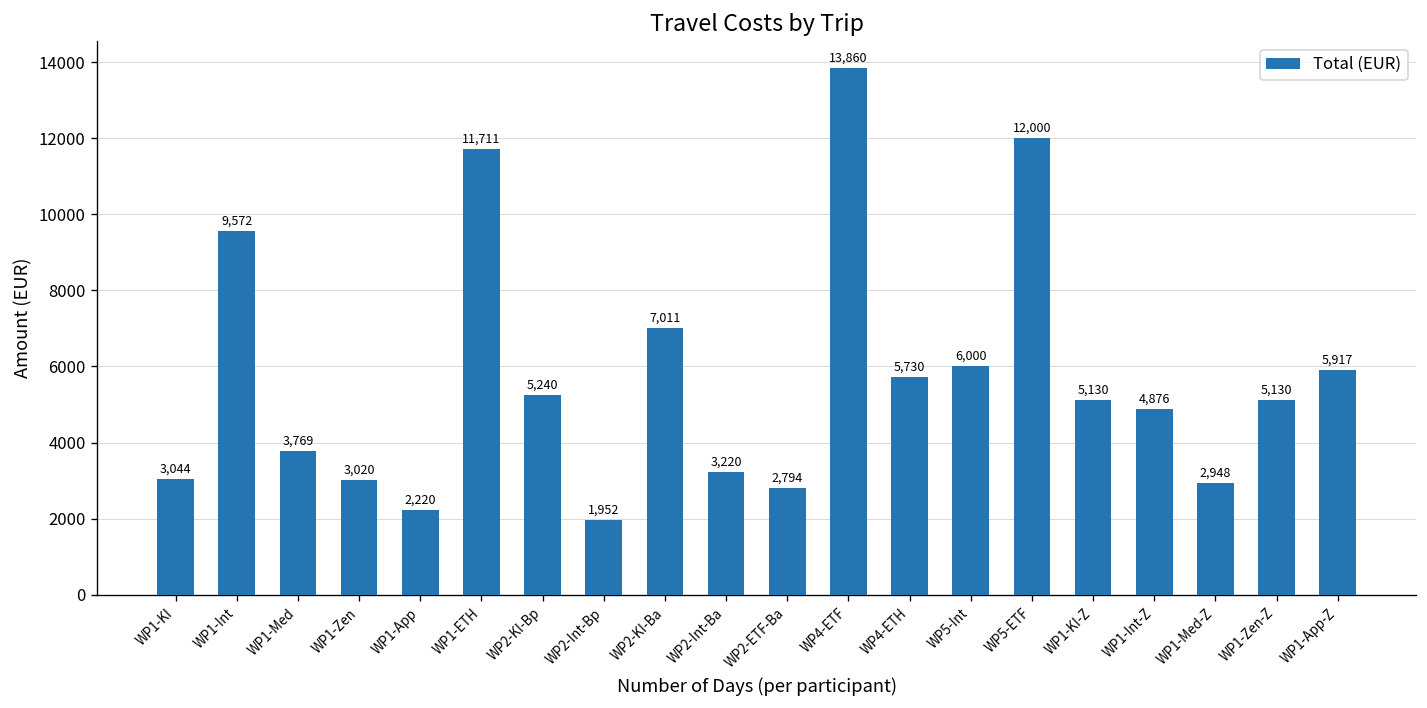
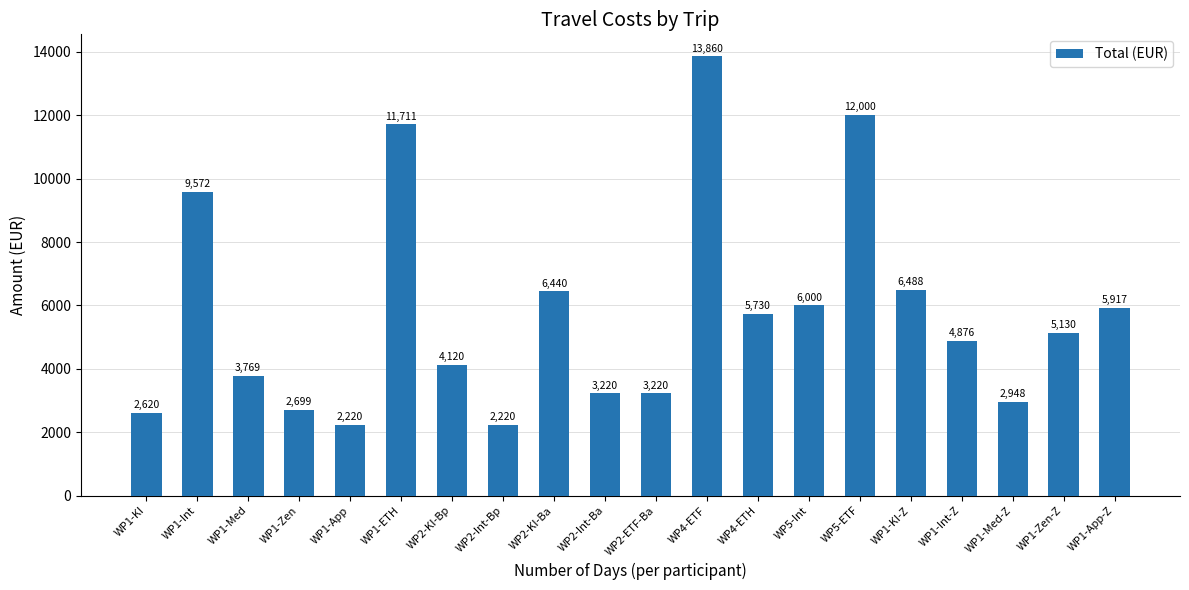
WP1-KI: 3,044 -> 2,620
WP1-Zen: 3,020 -> 2,699
WP2-KI-Bp: 5,240 -> 4,120
WP2-Int-Bp: 1,952 -> 2,220
WP2-KI-Ba: 7,011 -> 6,440
WP2-ETF-Ba: 2,794 -> 3,220
WP1-KI-Z: 5,130 -> 6,488
